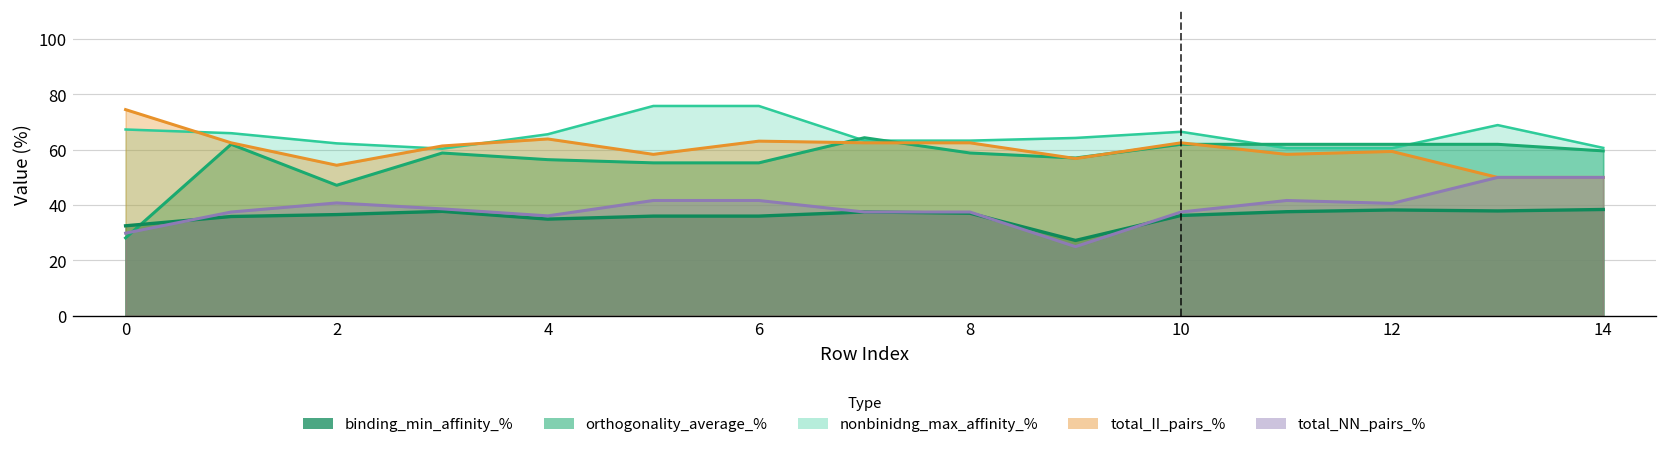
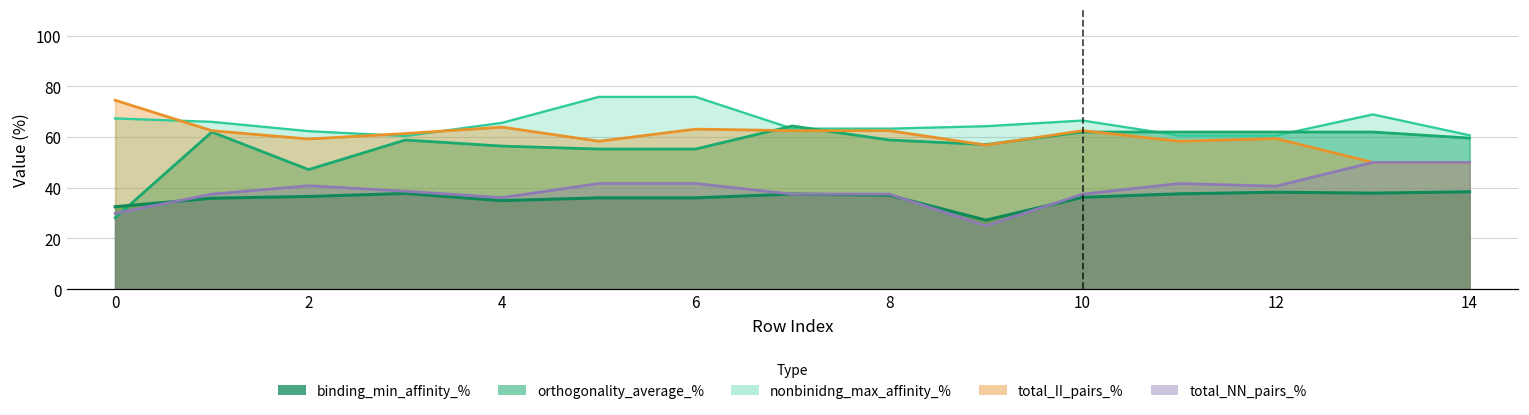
total_II_pairs_%, 2: 54 -> 59
